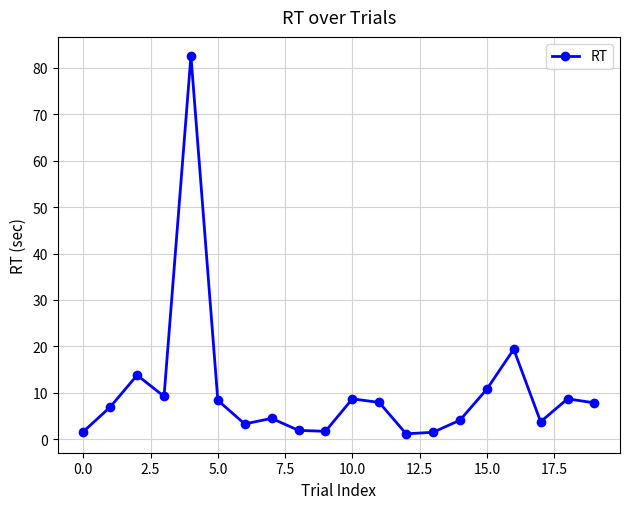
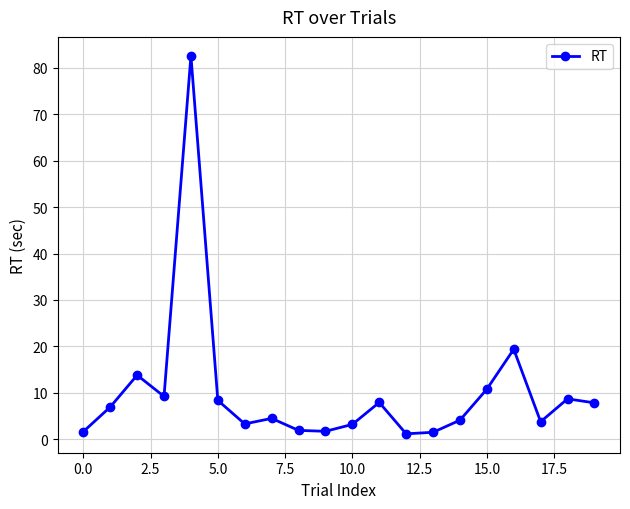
10.0: 9 -> 3
